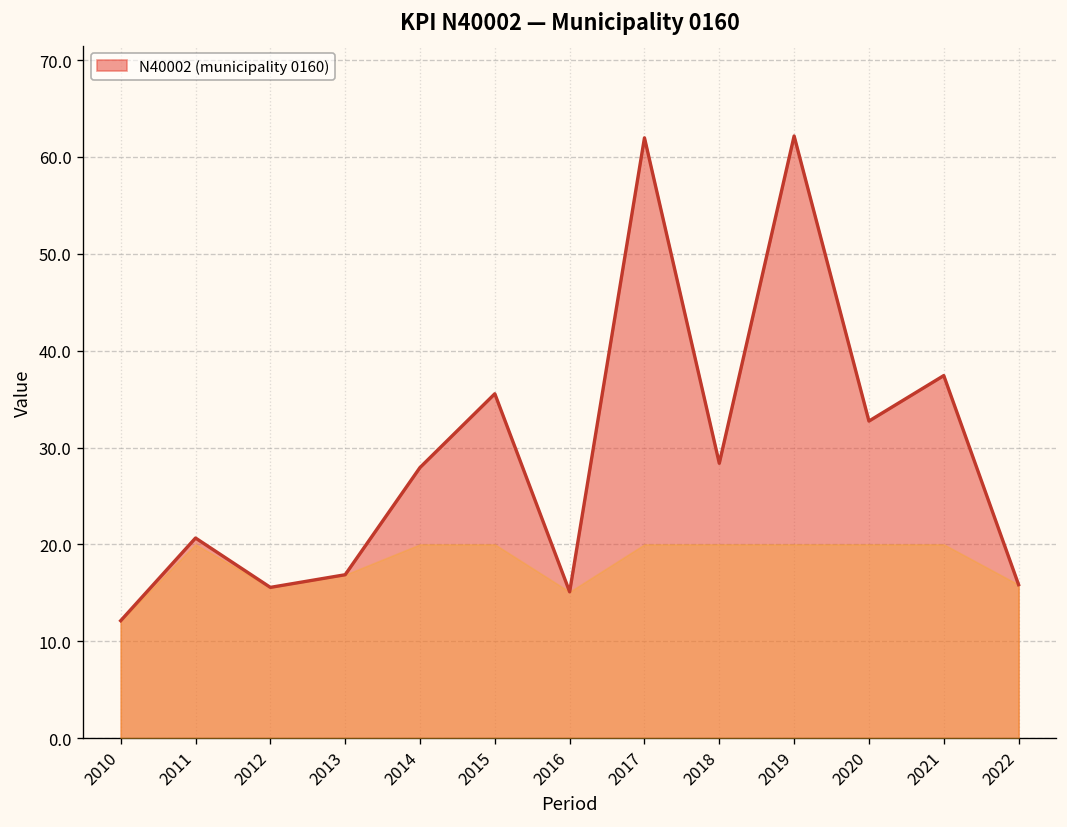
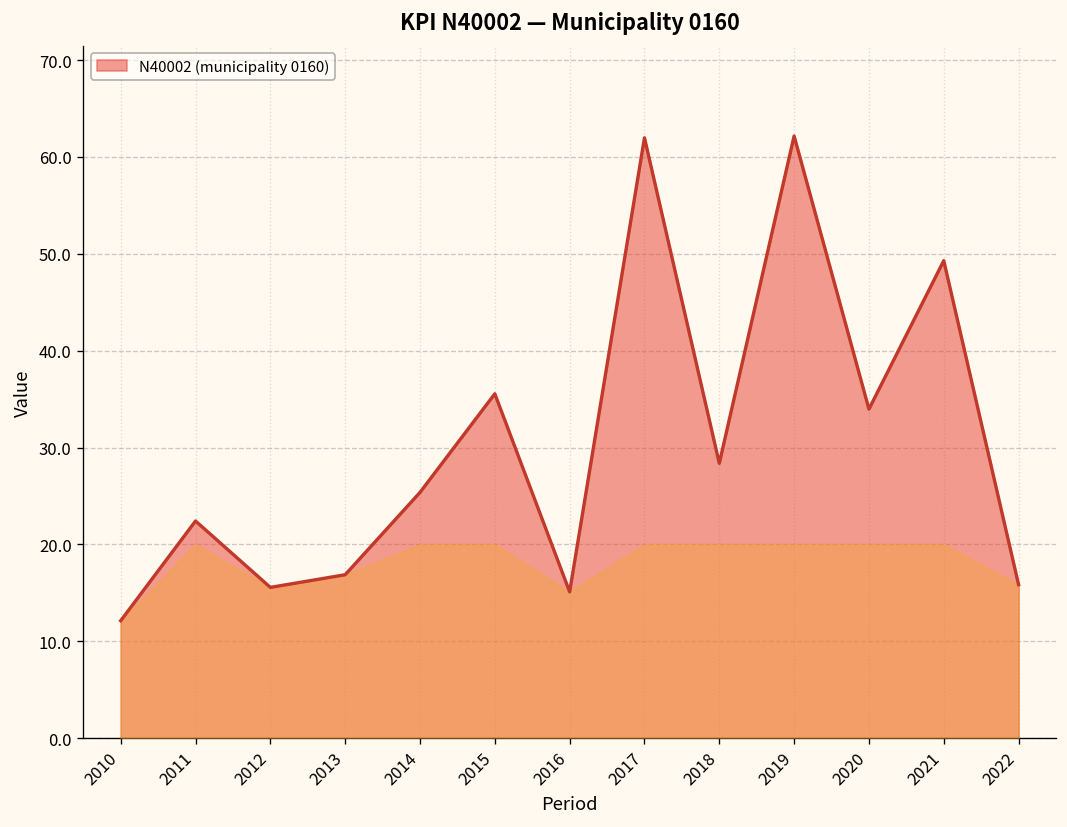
N40002 (municipality 0160), 2011: 21 -> 22
N40002 (municipality 0160), 2014: 28 -> 25
N40002 (municipality 0160), 2020: 33 -> 34
N40002 (municipality 0160), 2021: 37 -> 49
